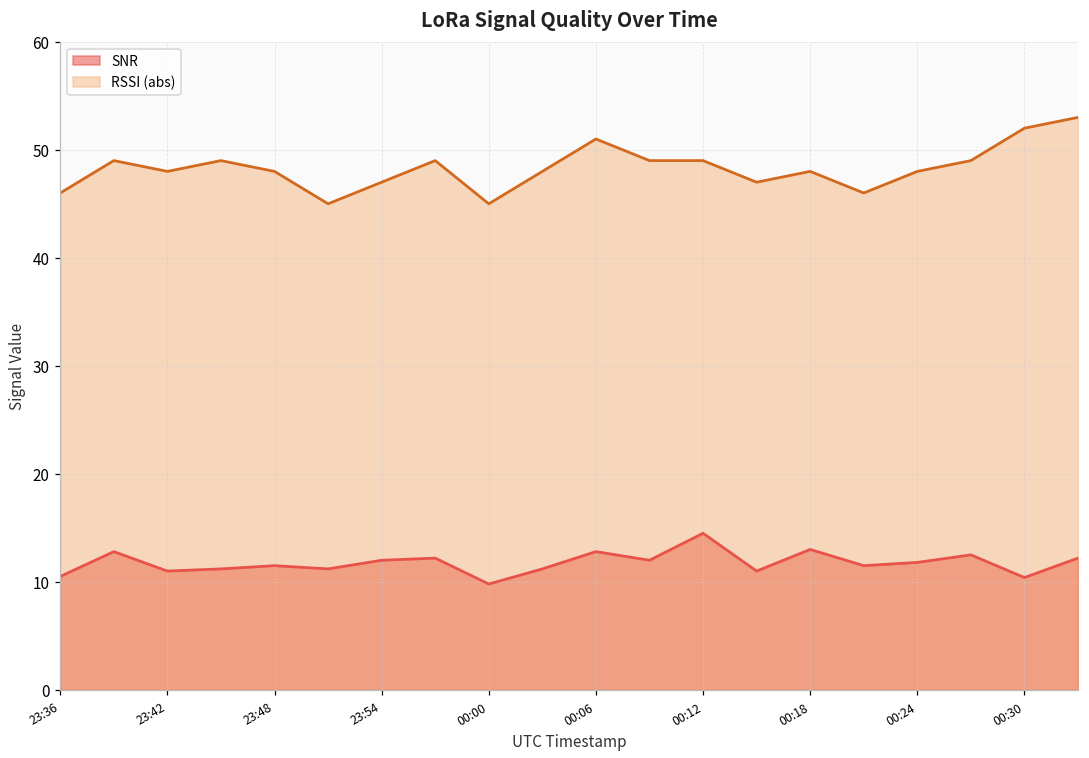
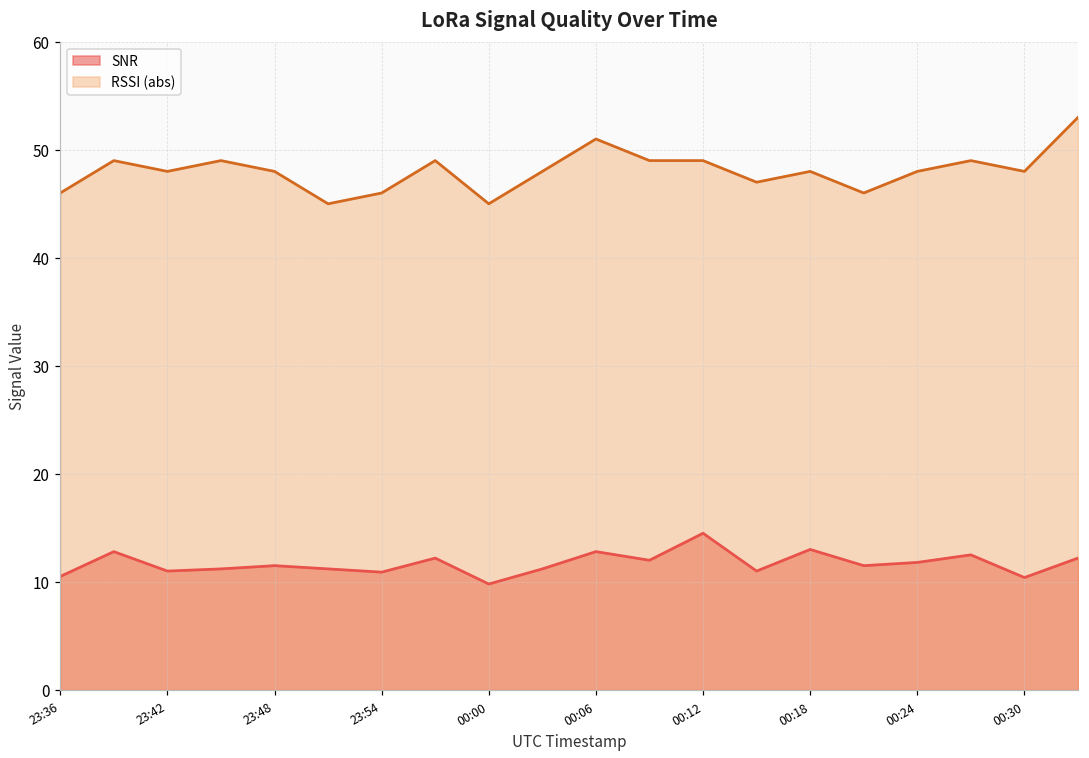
SNR, 23:54: 12 -> 11
RSSI (abs), 23:54: 47 -> 46
RSSI (abs), 00:30: 52 -> 48
